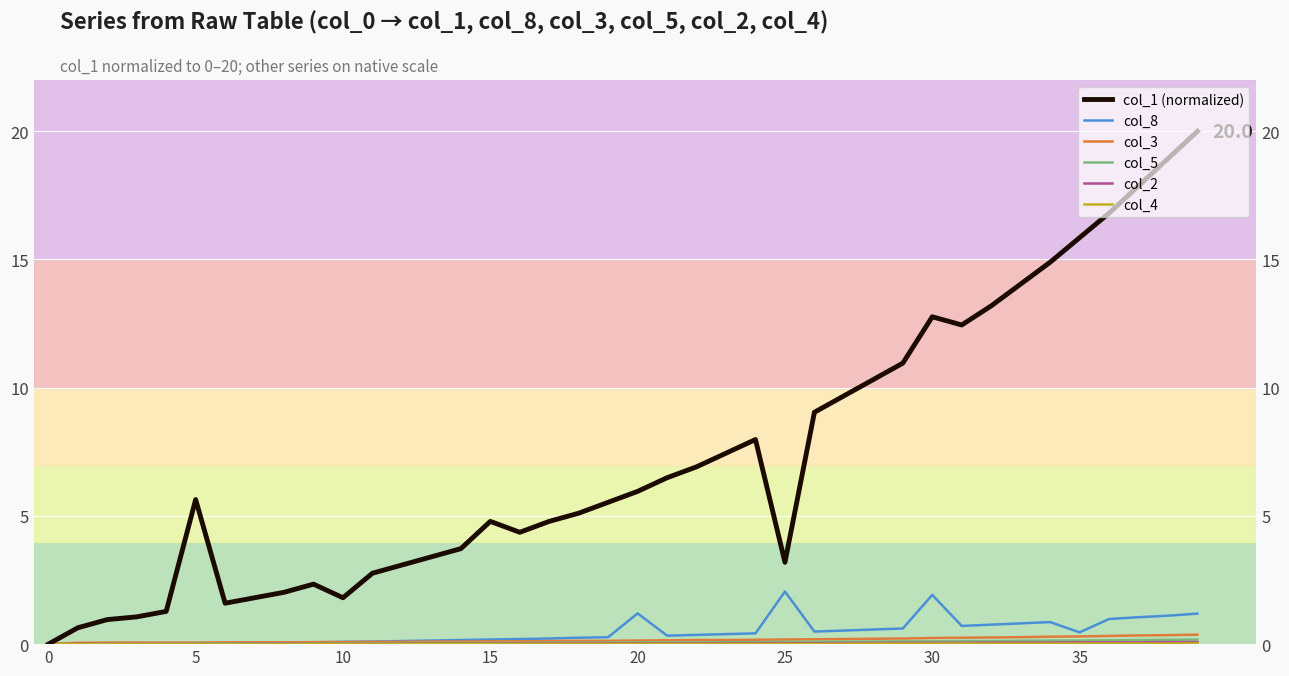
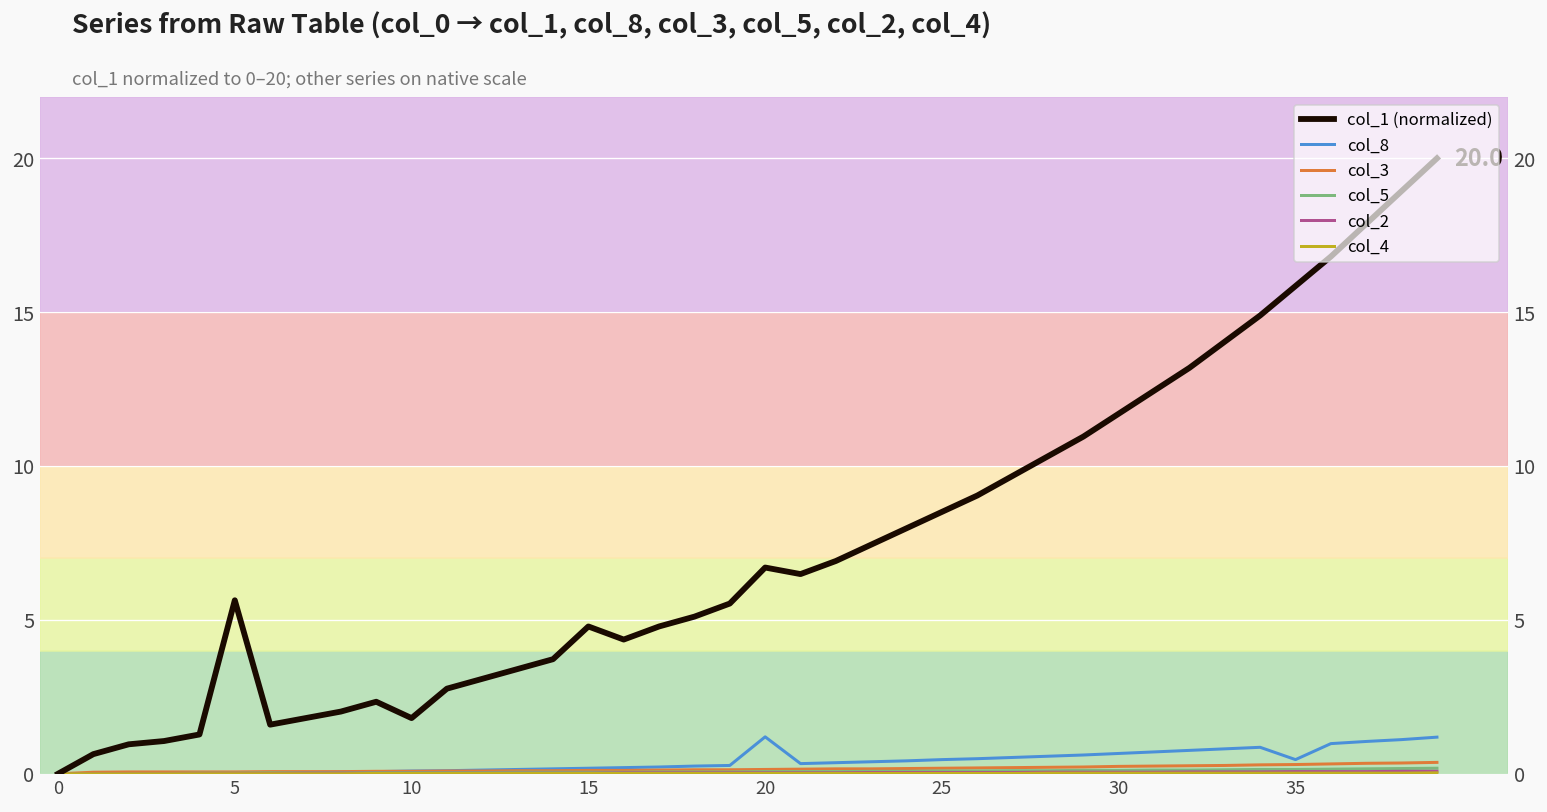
col_1 (normalized), 20: 6.0 -> 6.7
col_1 (normalized), 25: 3.2 -> 8.5
col_8, 25: 2.1 -> 0.5
col_1 (normalized), 30: 12.8 -> 11.7
col_8, 30: 1.9 -> 0.7
